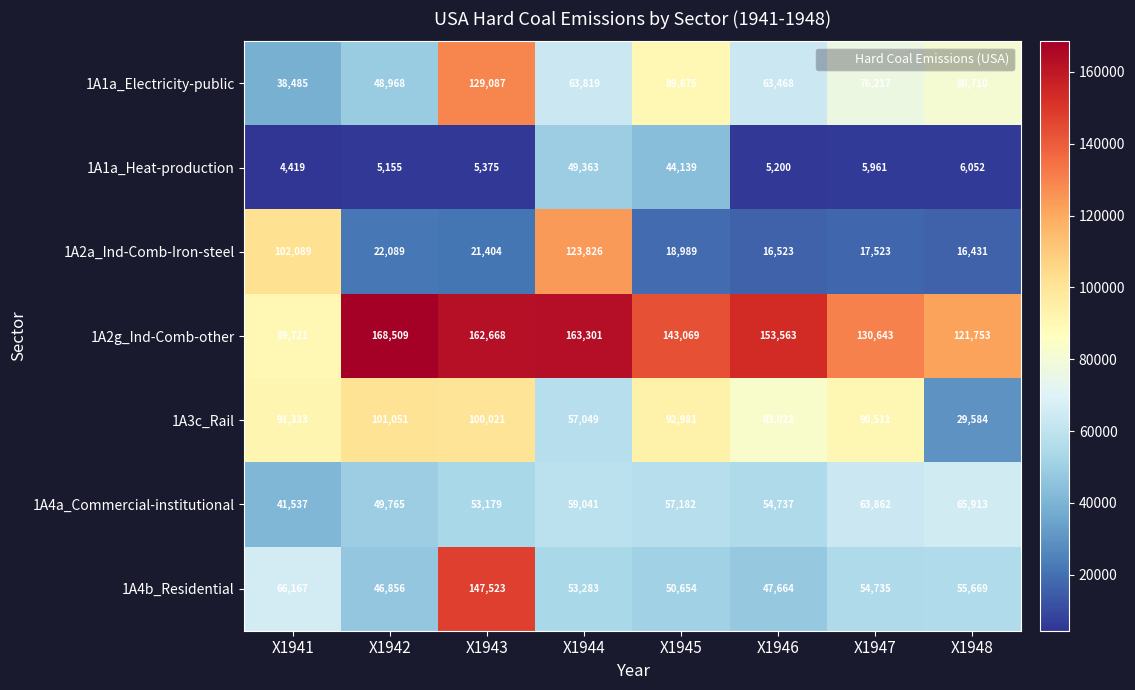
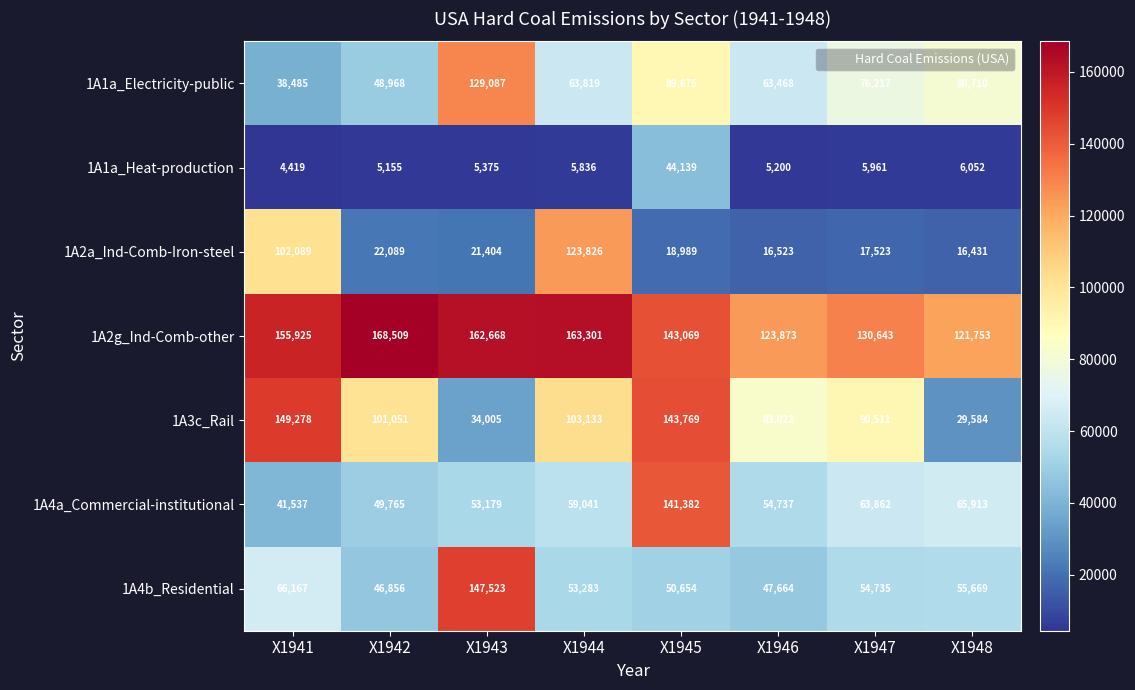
1A1a_Heat-production, X1944: 49,363 -> 5,836
1A2g_Ind-Comb-other, X1941: 89,721 -> 155,925
1A2g_Ind-Comb-other, X1946: 153,563 -> 123,873
1A3c_Rail, X1941: 91,333 -> 149,278
1A3c_Rail, X1943: 100,021 -> 34,005
1A3c_Rail, X1944: 57,049 -> 103,133
1A3c_Rail, X1945: 92,981 -> 143,769
1A4a_Commercial-institutional, X1945: 57,182 -> 141,382
